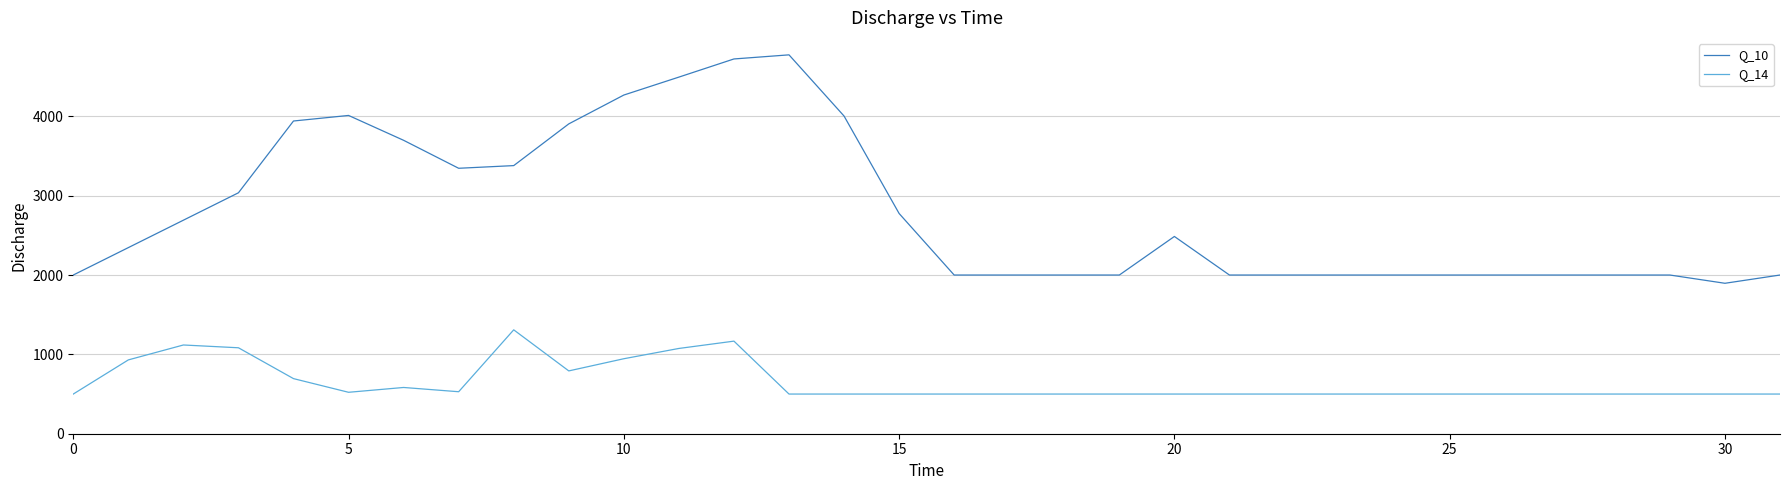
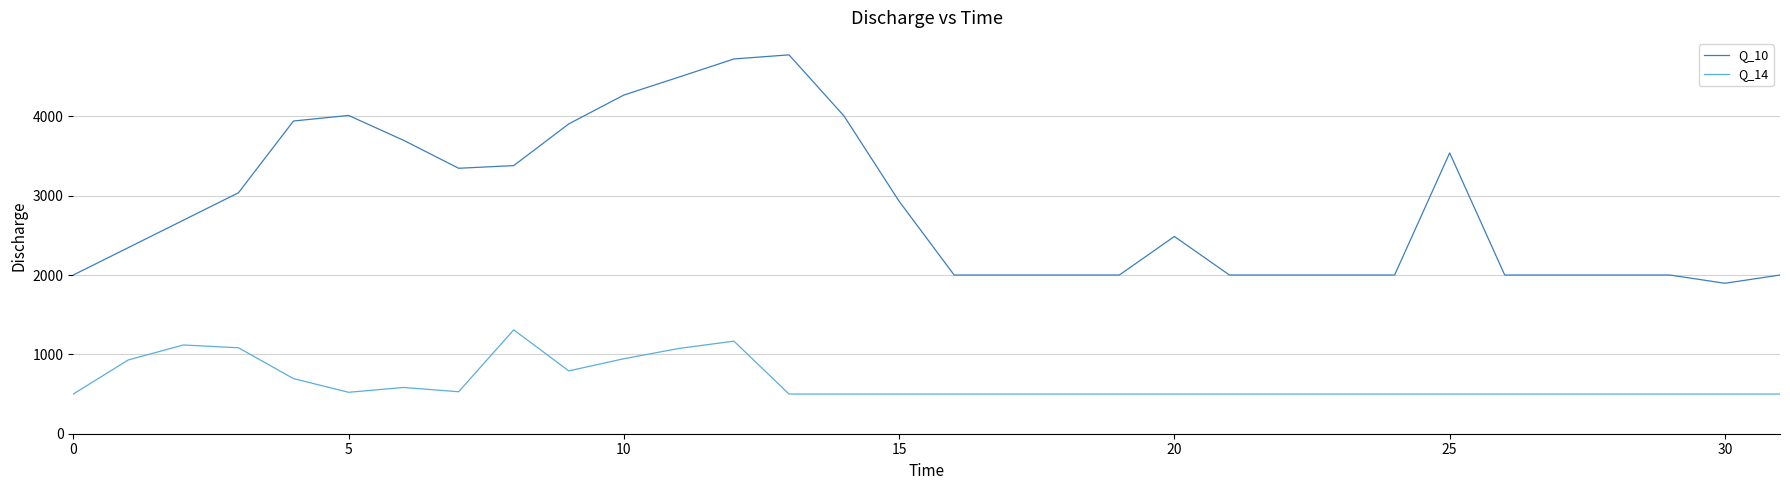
Q_10, 15: 2800 -> 2900
Q_10, 25: 2000 -> 3500
